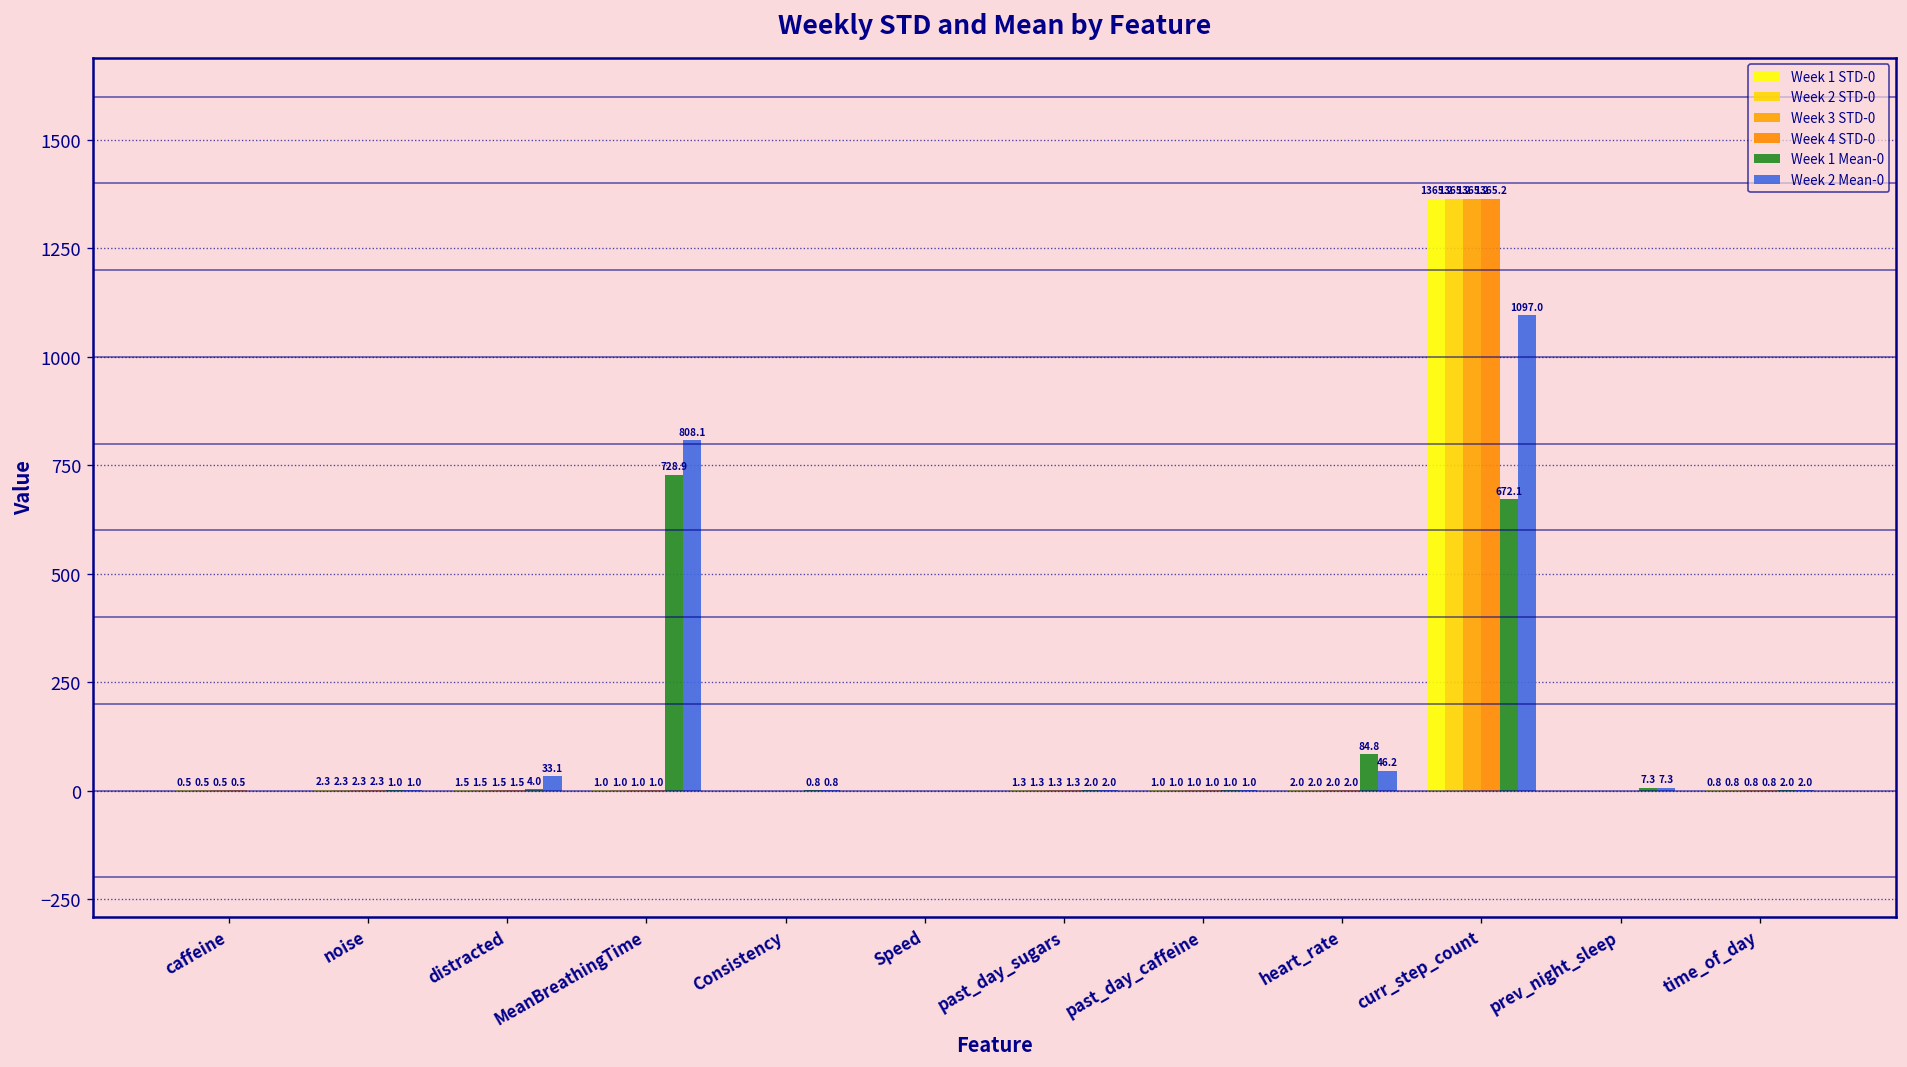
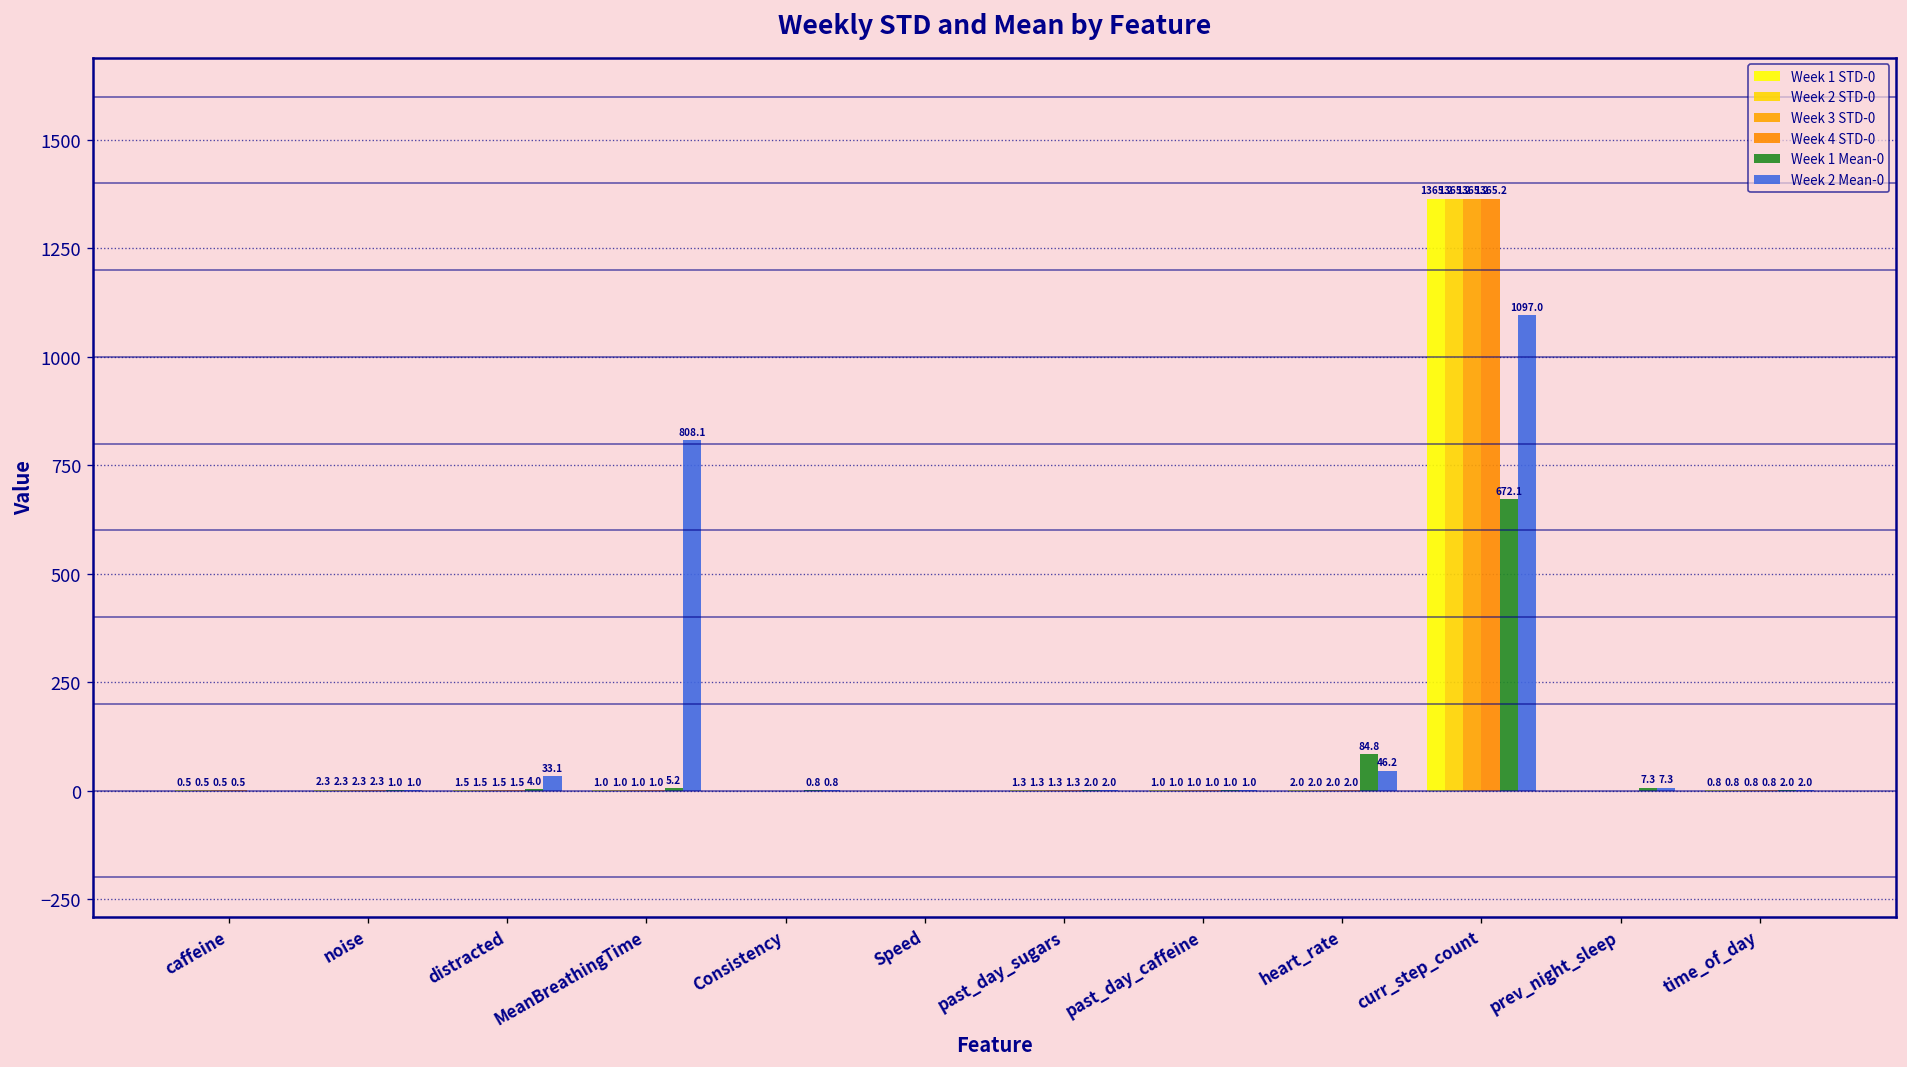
Week 1 Mean-0, MeanBreathingTime: 728.9 -> 5.2
